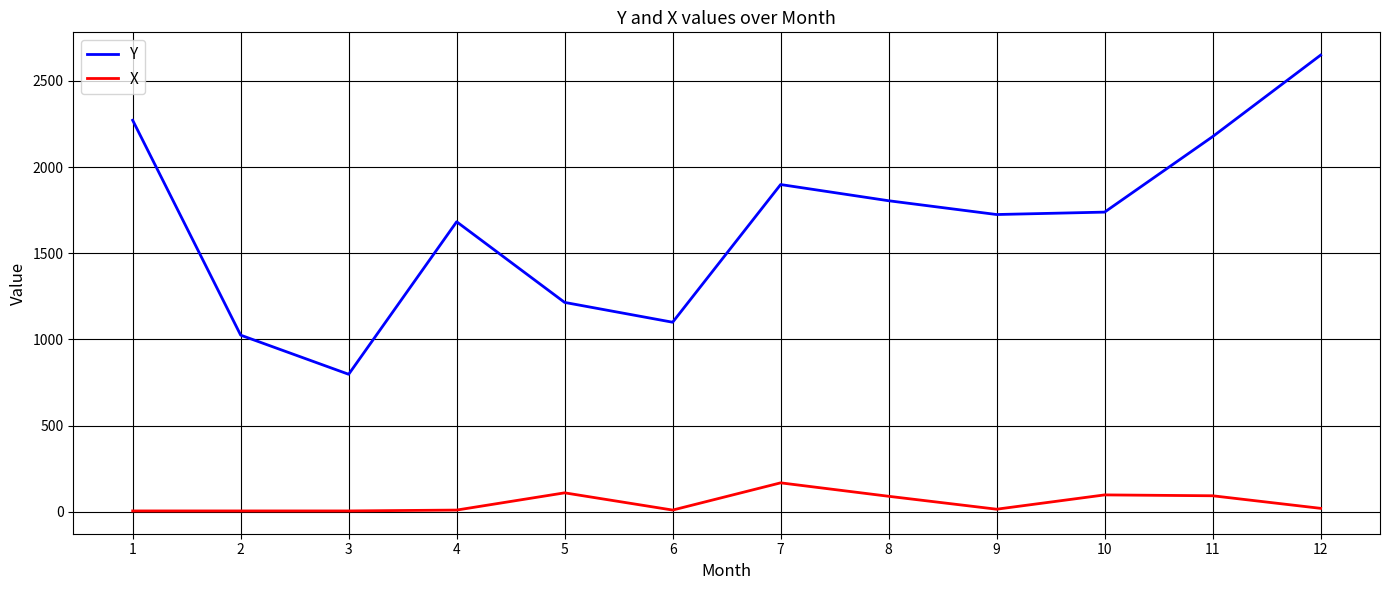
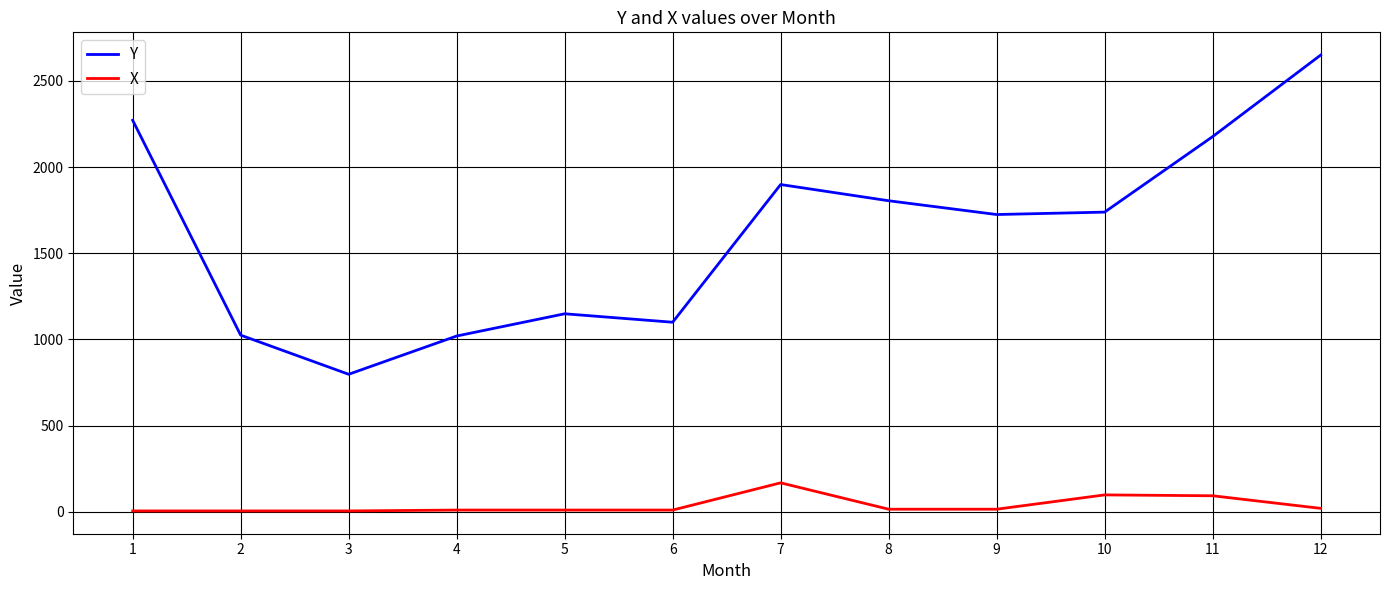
Y, 4: 1680 -> 1020
Y, 5: 1220 -> 1150
X, 5: 110 -> 10
X, 8: 90 -> 20
